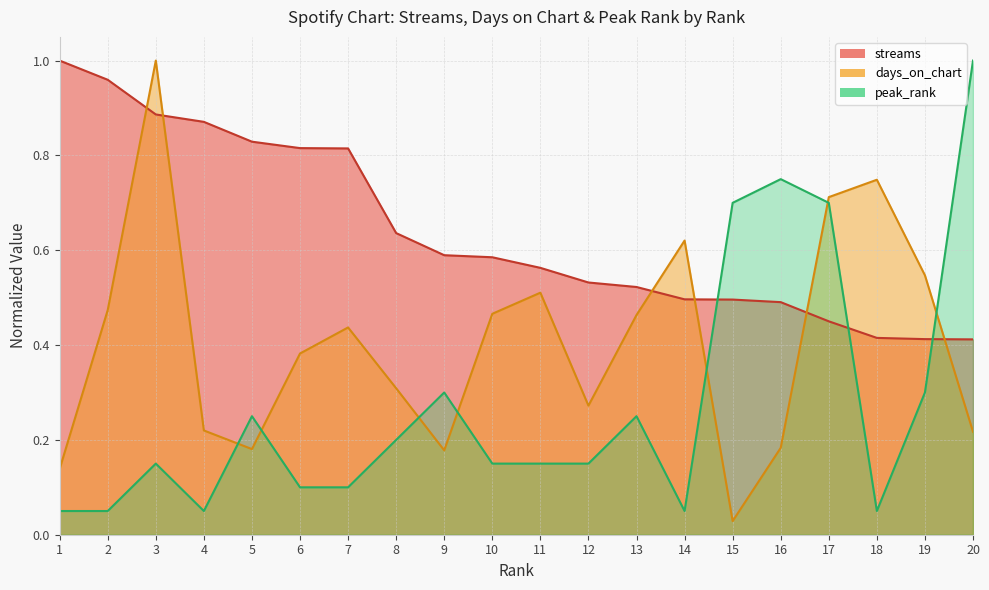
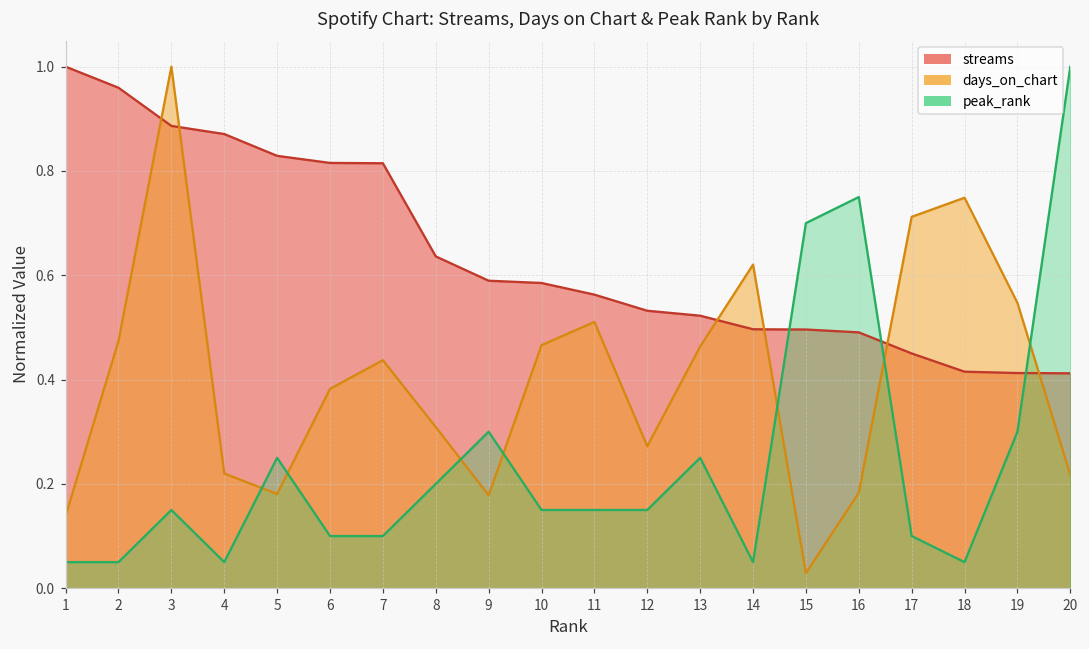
peak_rank, 17: 0.70 -> 0.10
